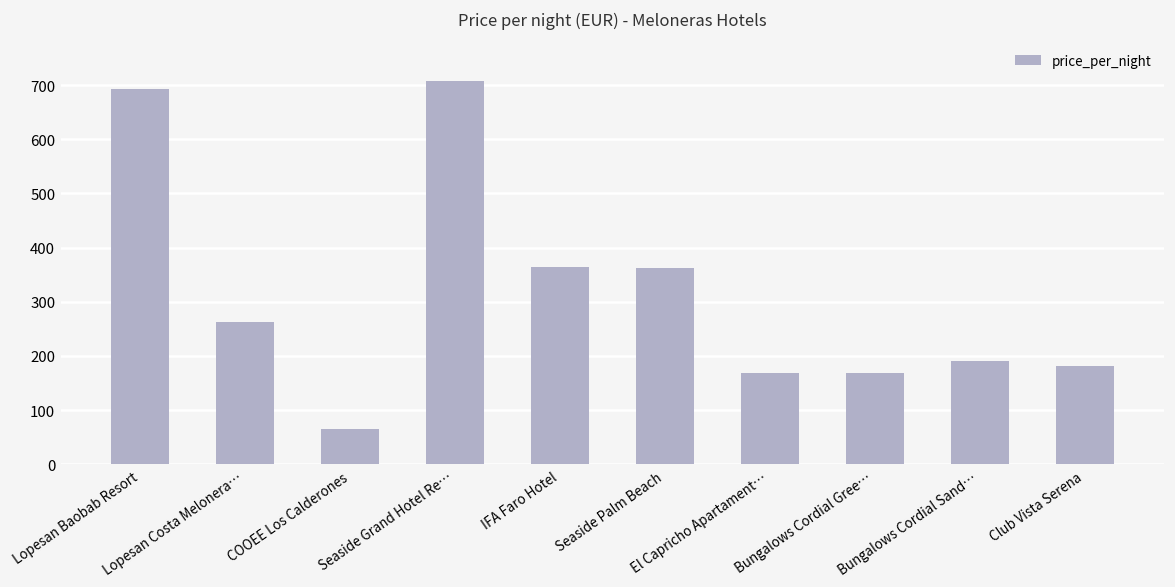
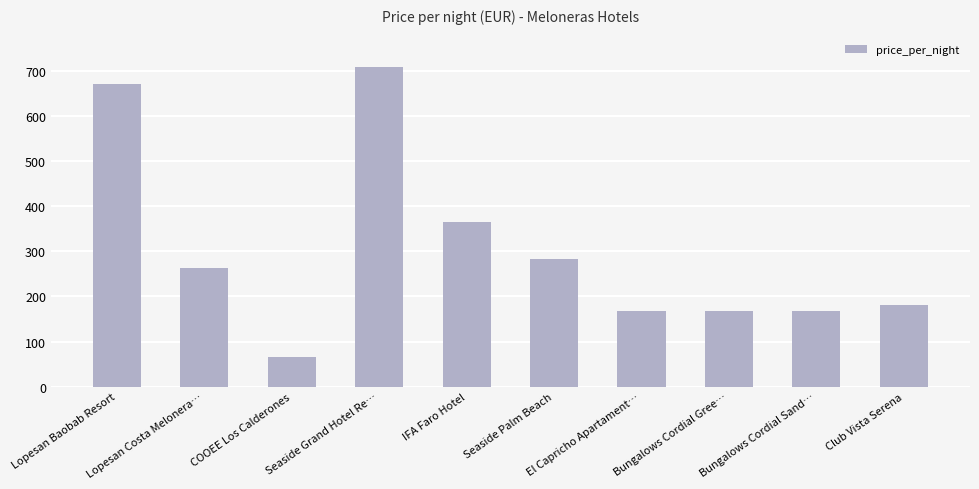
Lopesan Baobab Resort: 690 -> 670
Seaside Palm Beach: 360 -> 280
Bungalows Cordial Sand…: 190 -> 170
